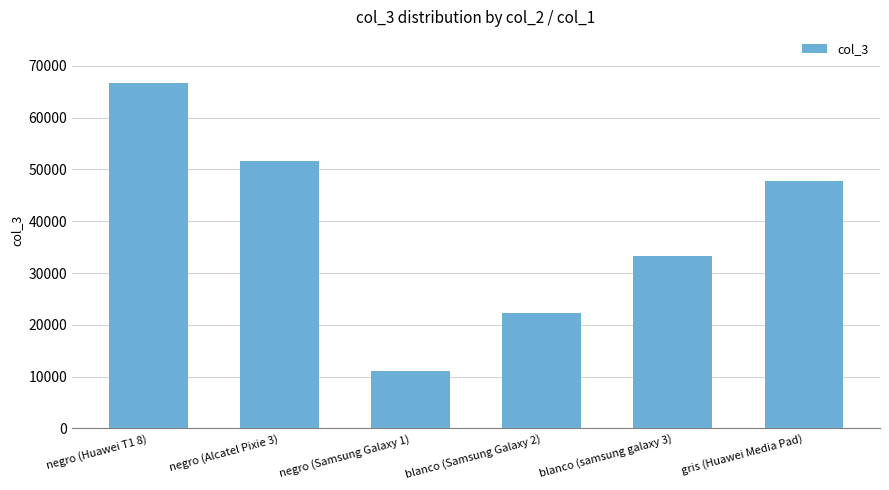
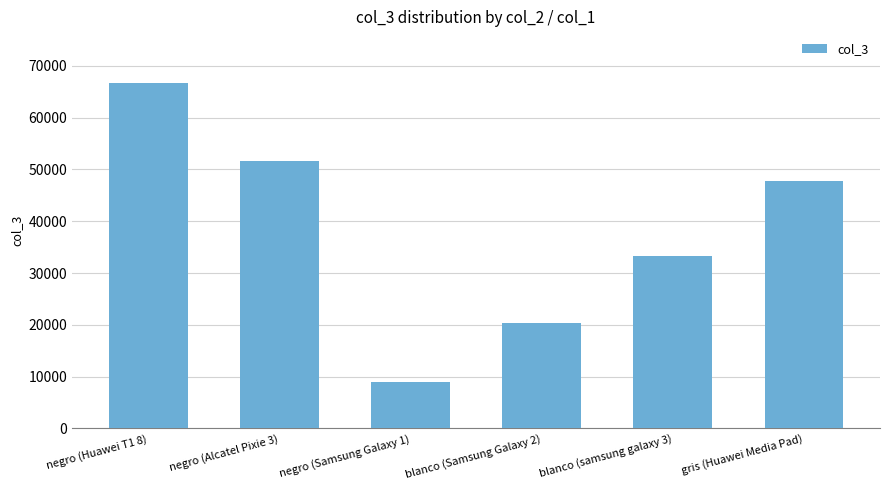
negro (Samsung Galaxy 1): 11000 -> 9000
blanco (Samsung Galaxy 2): 22000 -> 20000
